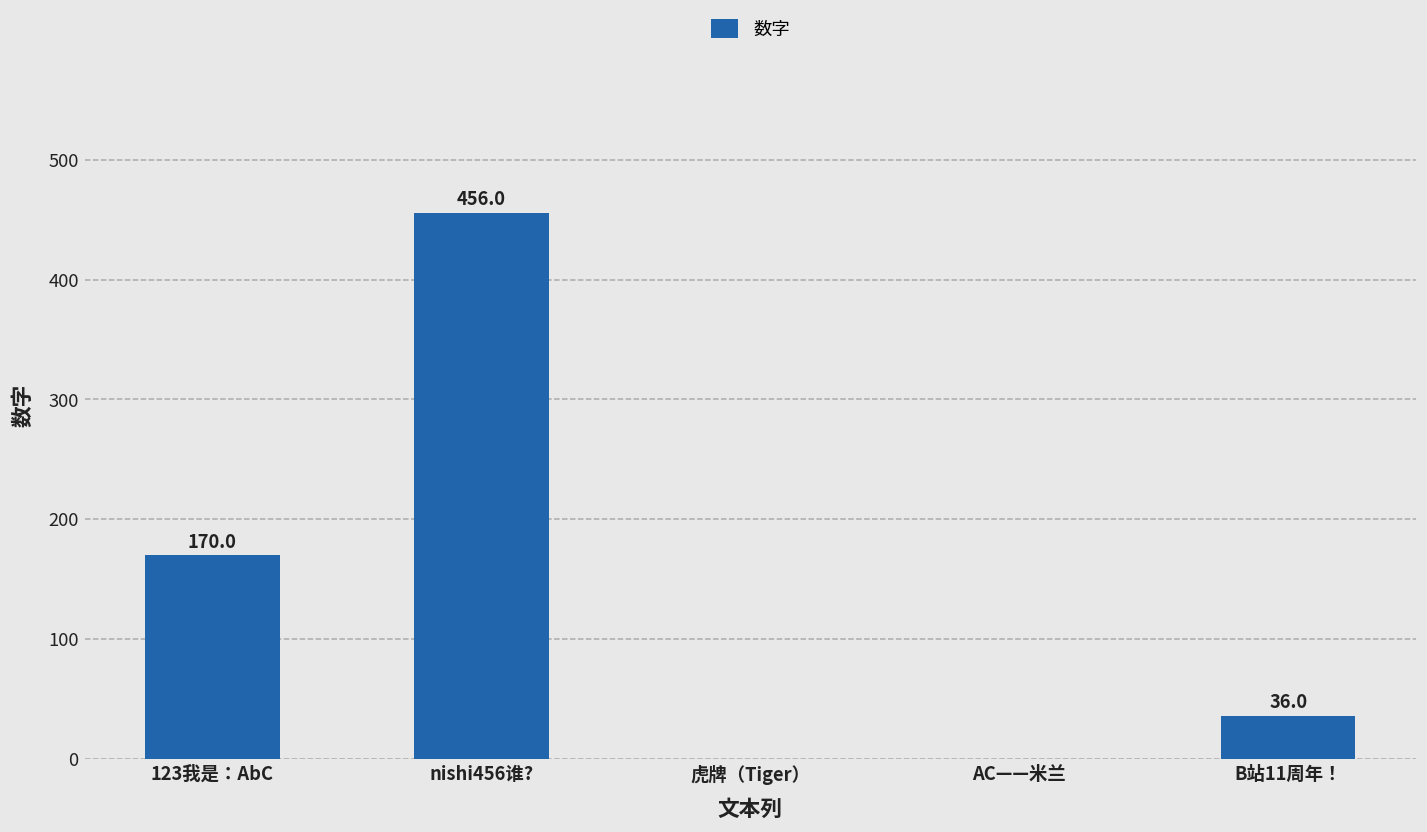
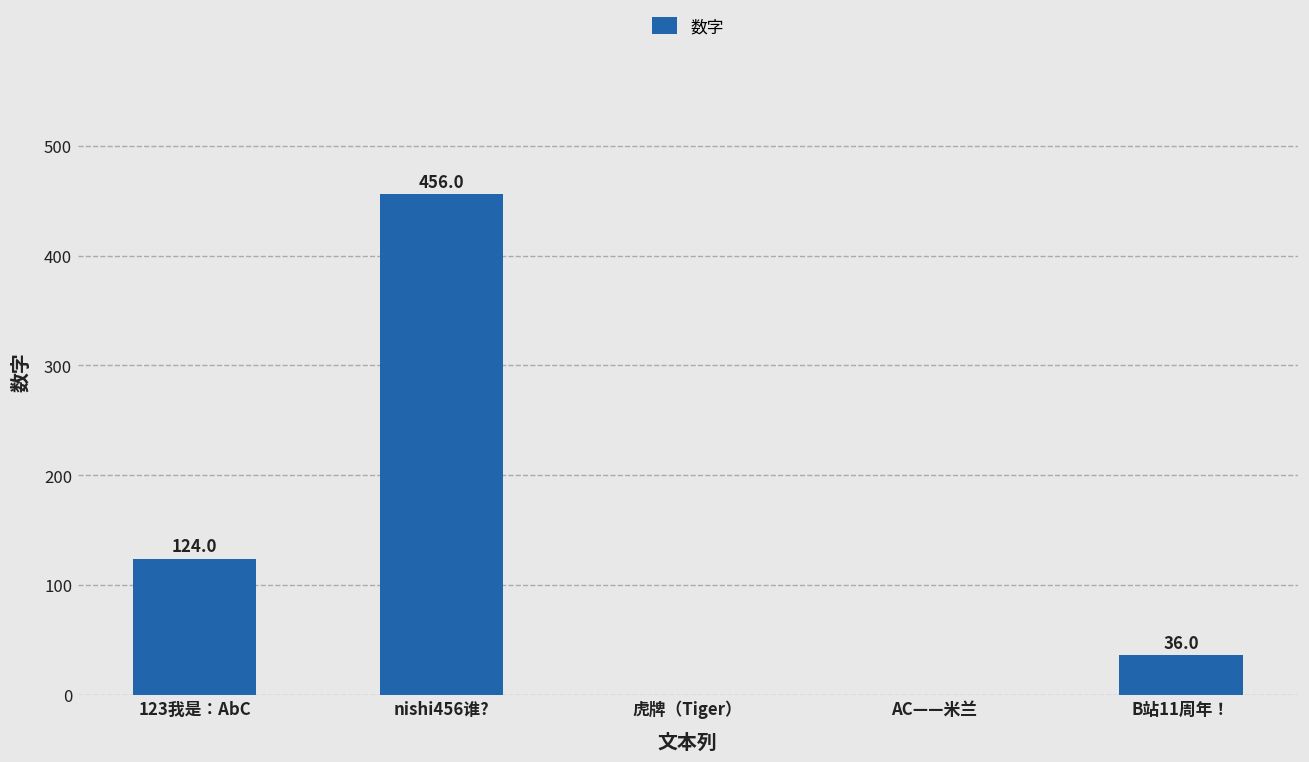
123我是：AbC: 170.0 -> 124.0
